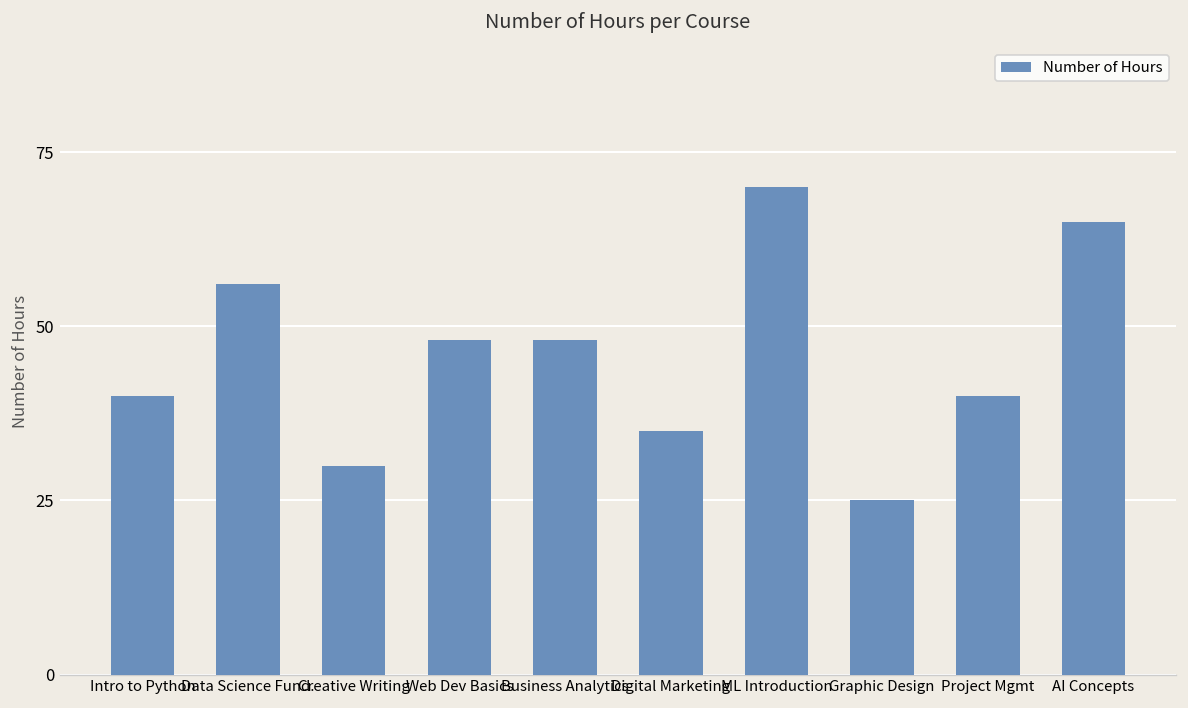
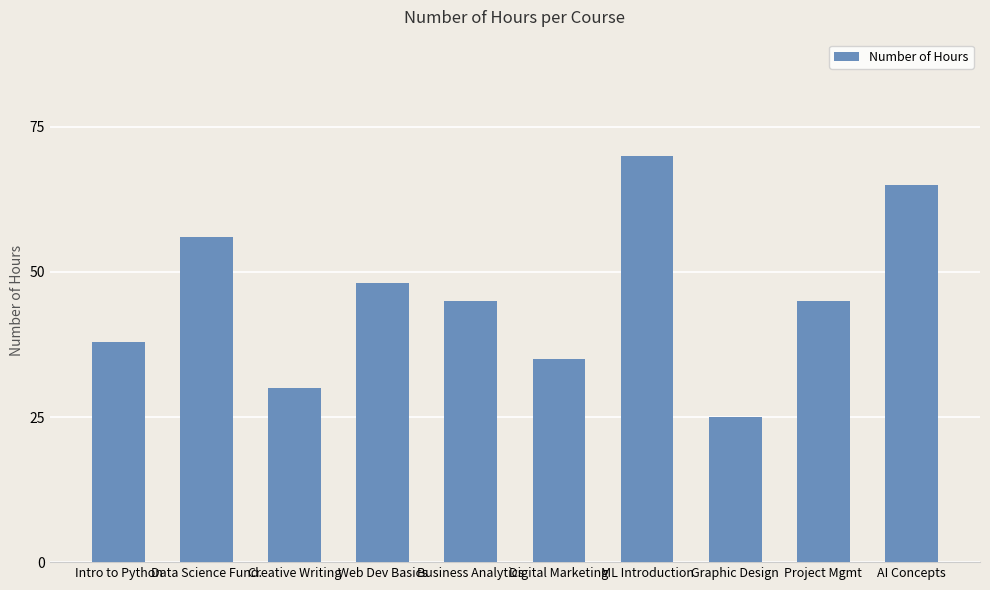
Intro to Python: 40 -> 38
Business Analytics: 48 -> 45
Project Mgmt: 40 -> 45
